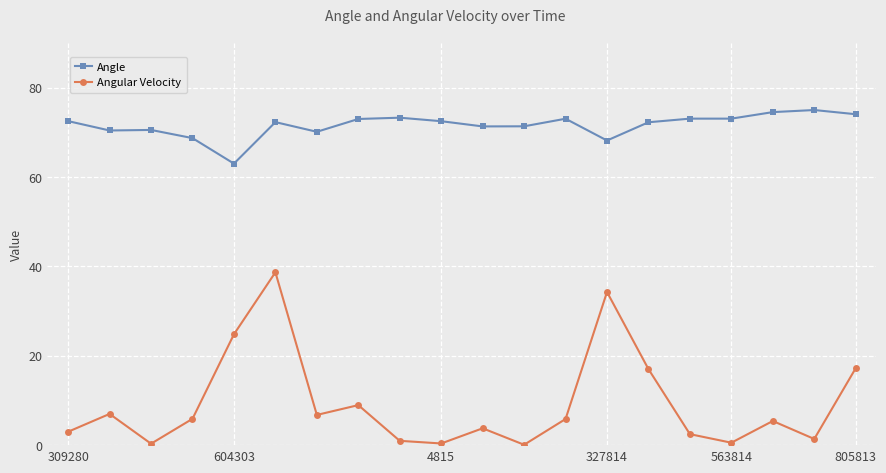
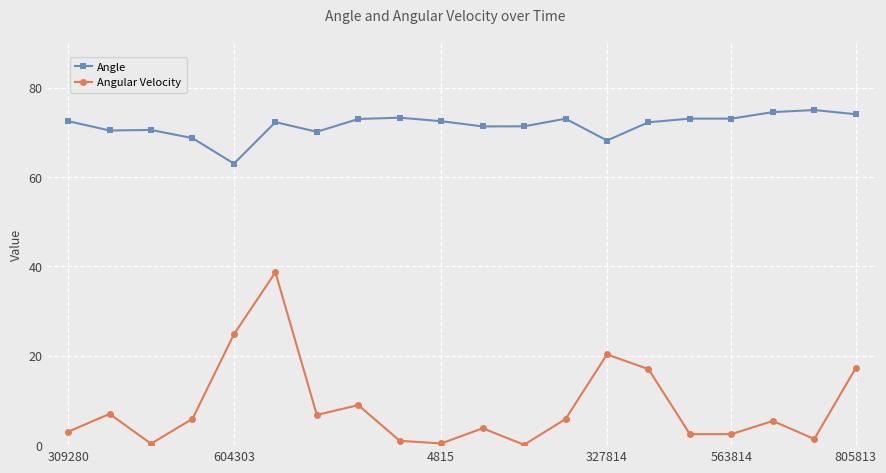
Angular Velocity, 327814: 34 -> 20
Angular Velocity, 563814: 1 -> 2
